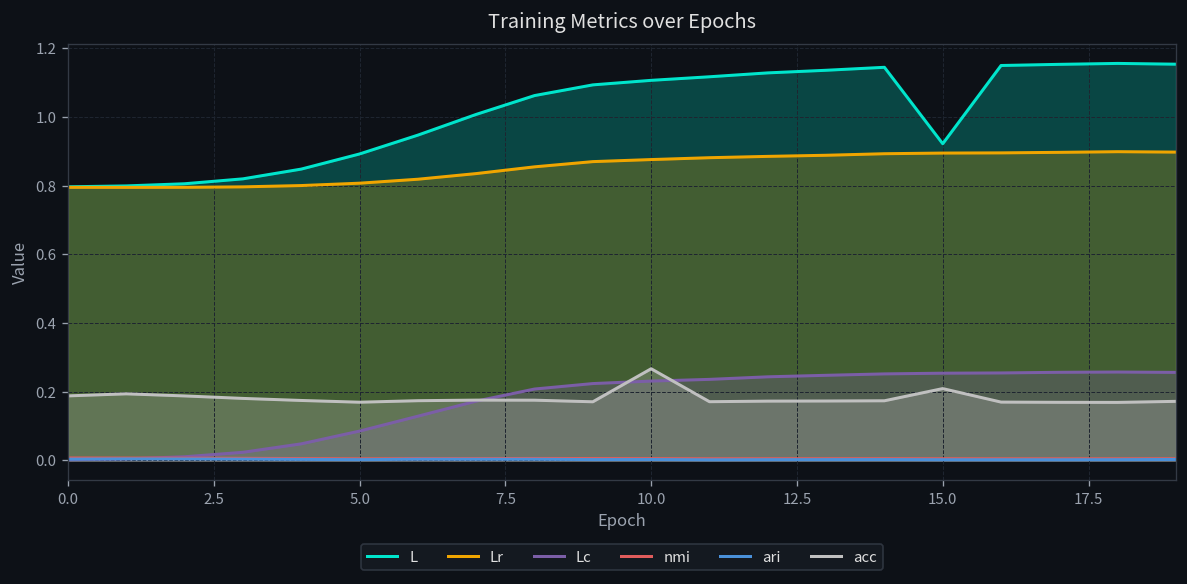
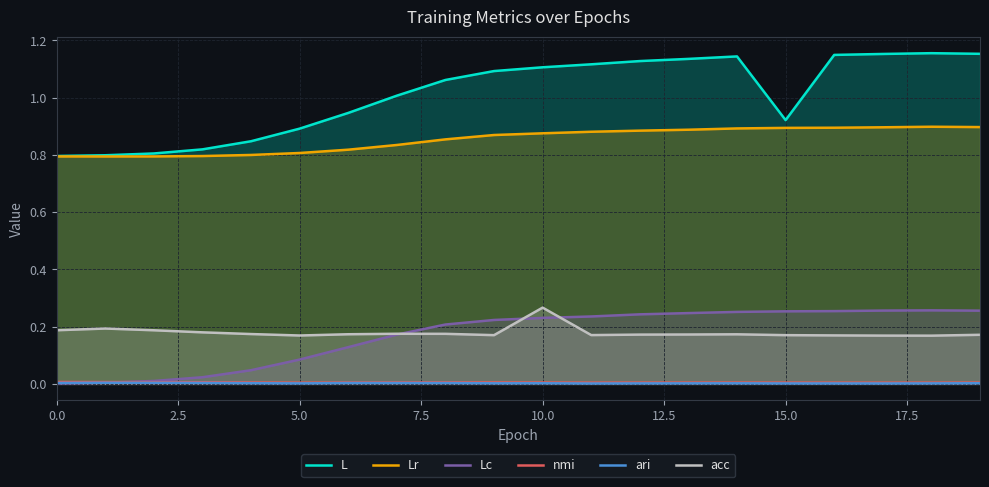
acc, 15.0: 0.21 -> 0.17
